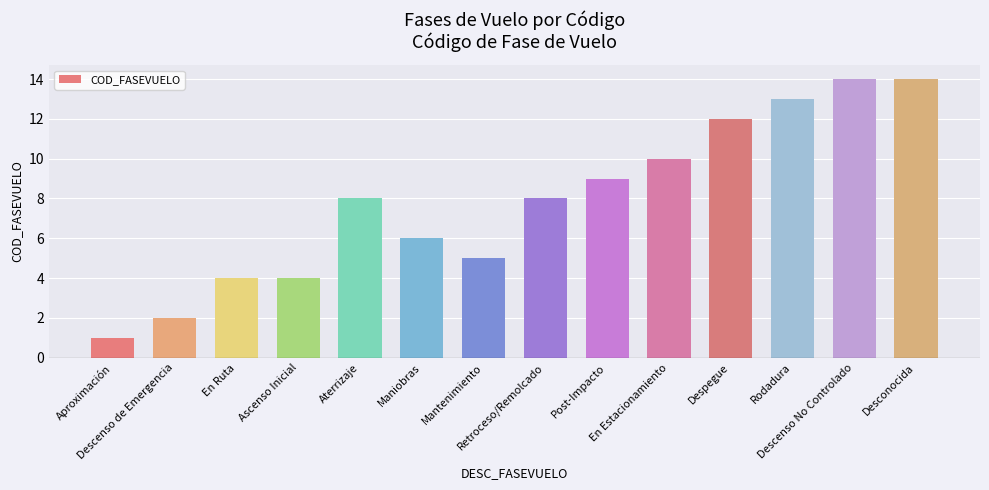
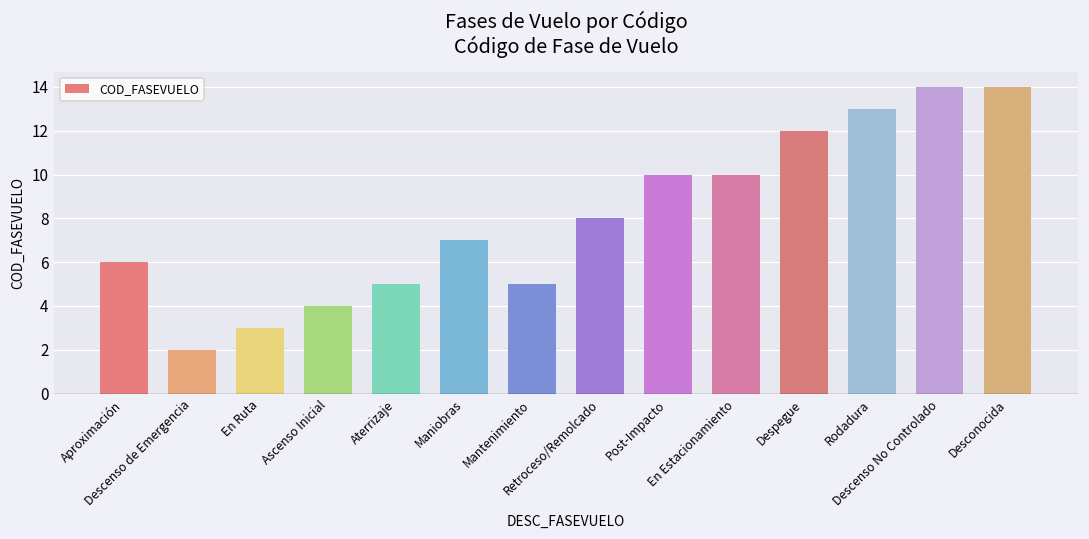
Aproximación: 1 -> 6
En Ruta: 4 -> 3
Aterrizaje: 8 -> 5
Maniobras: 6 -> 7
Post-Impacto: 9 -> 10
